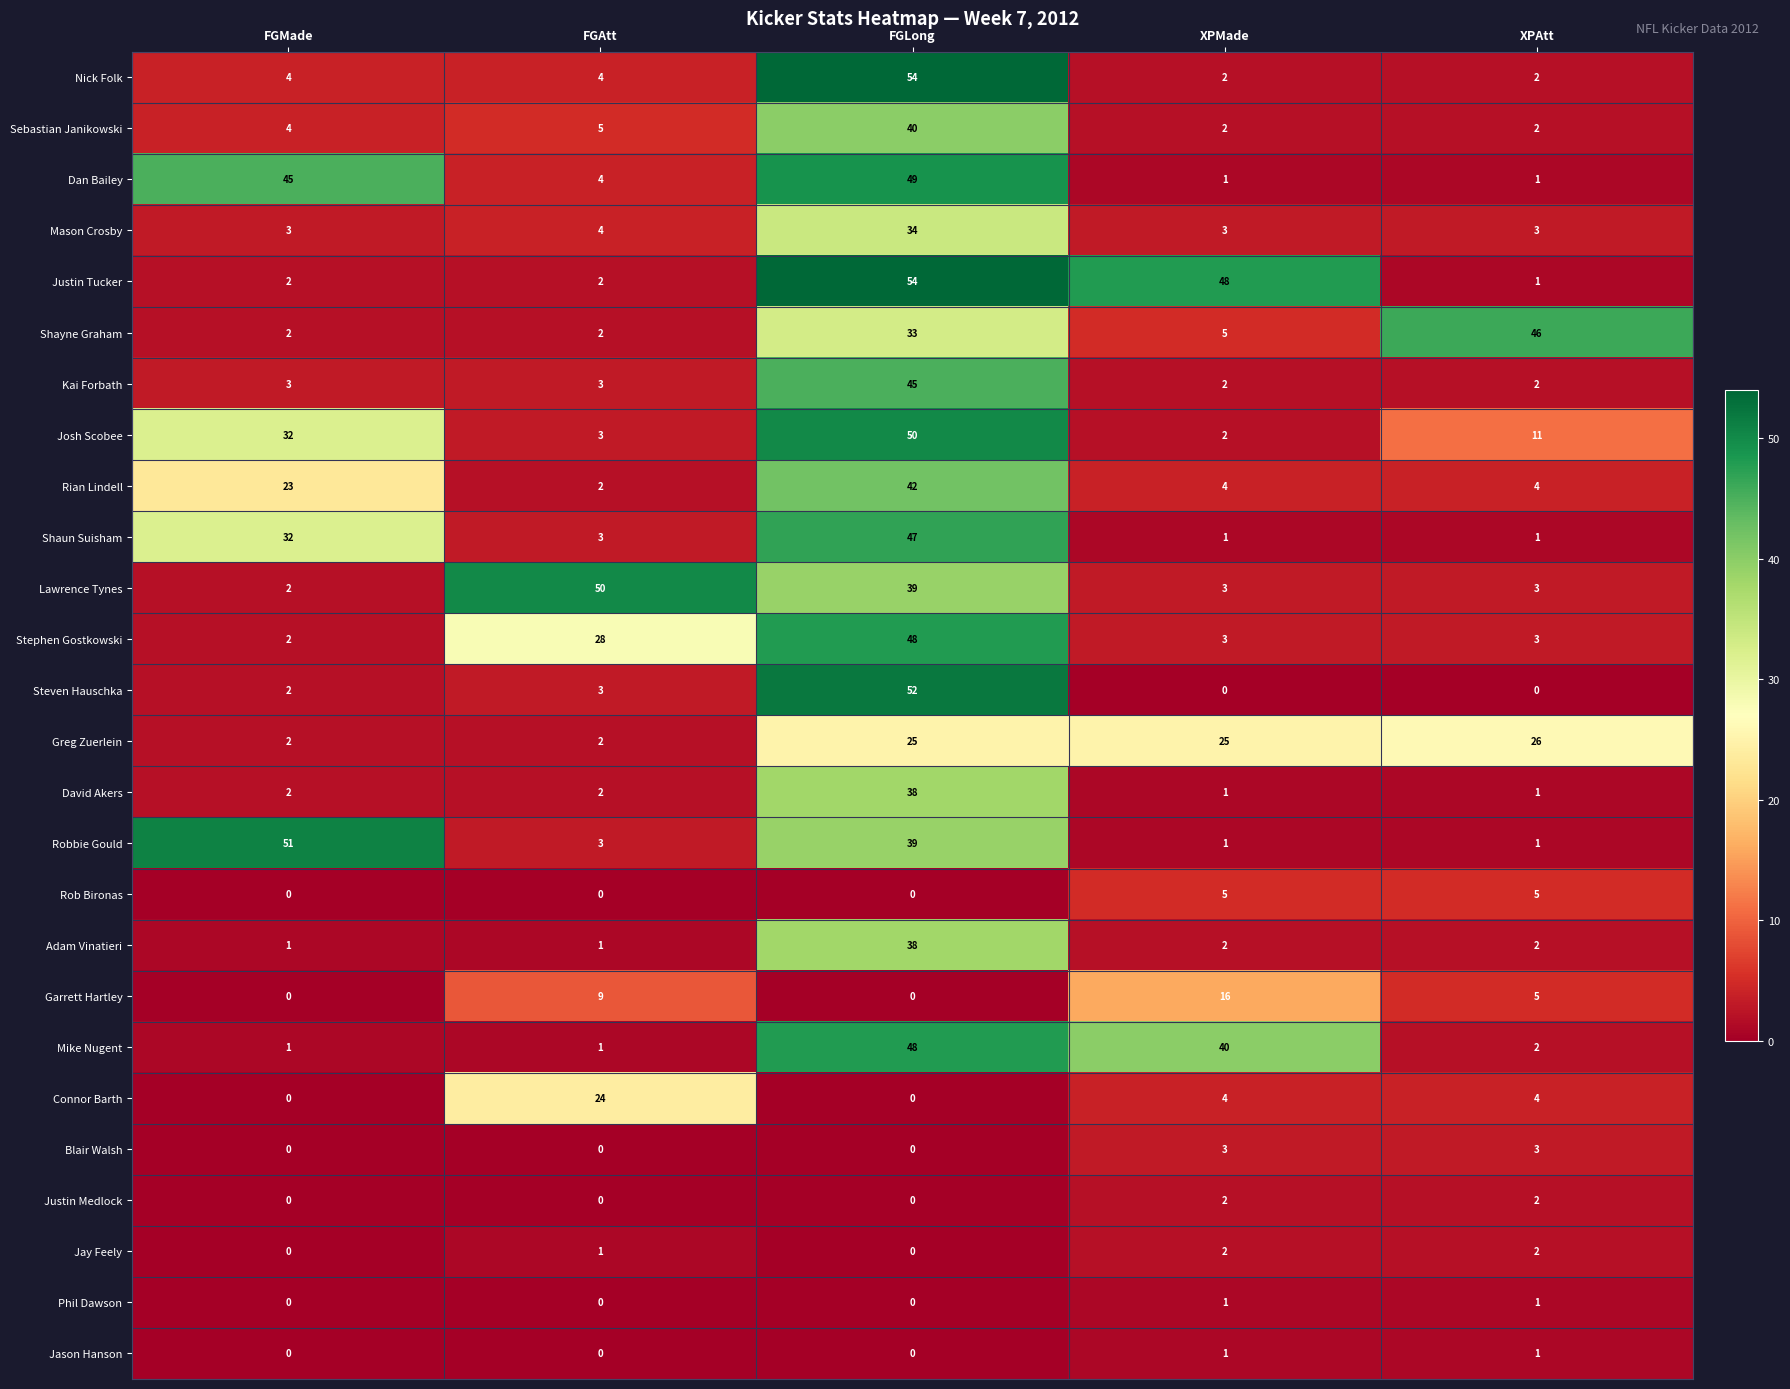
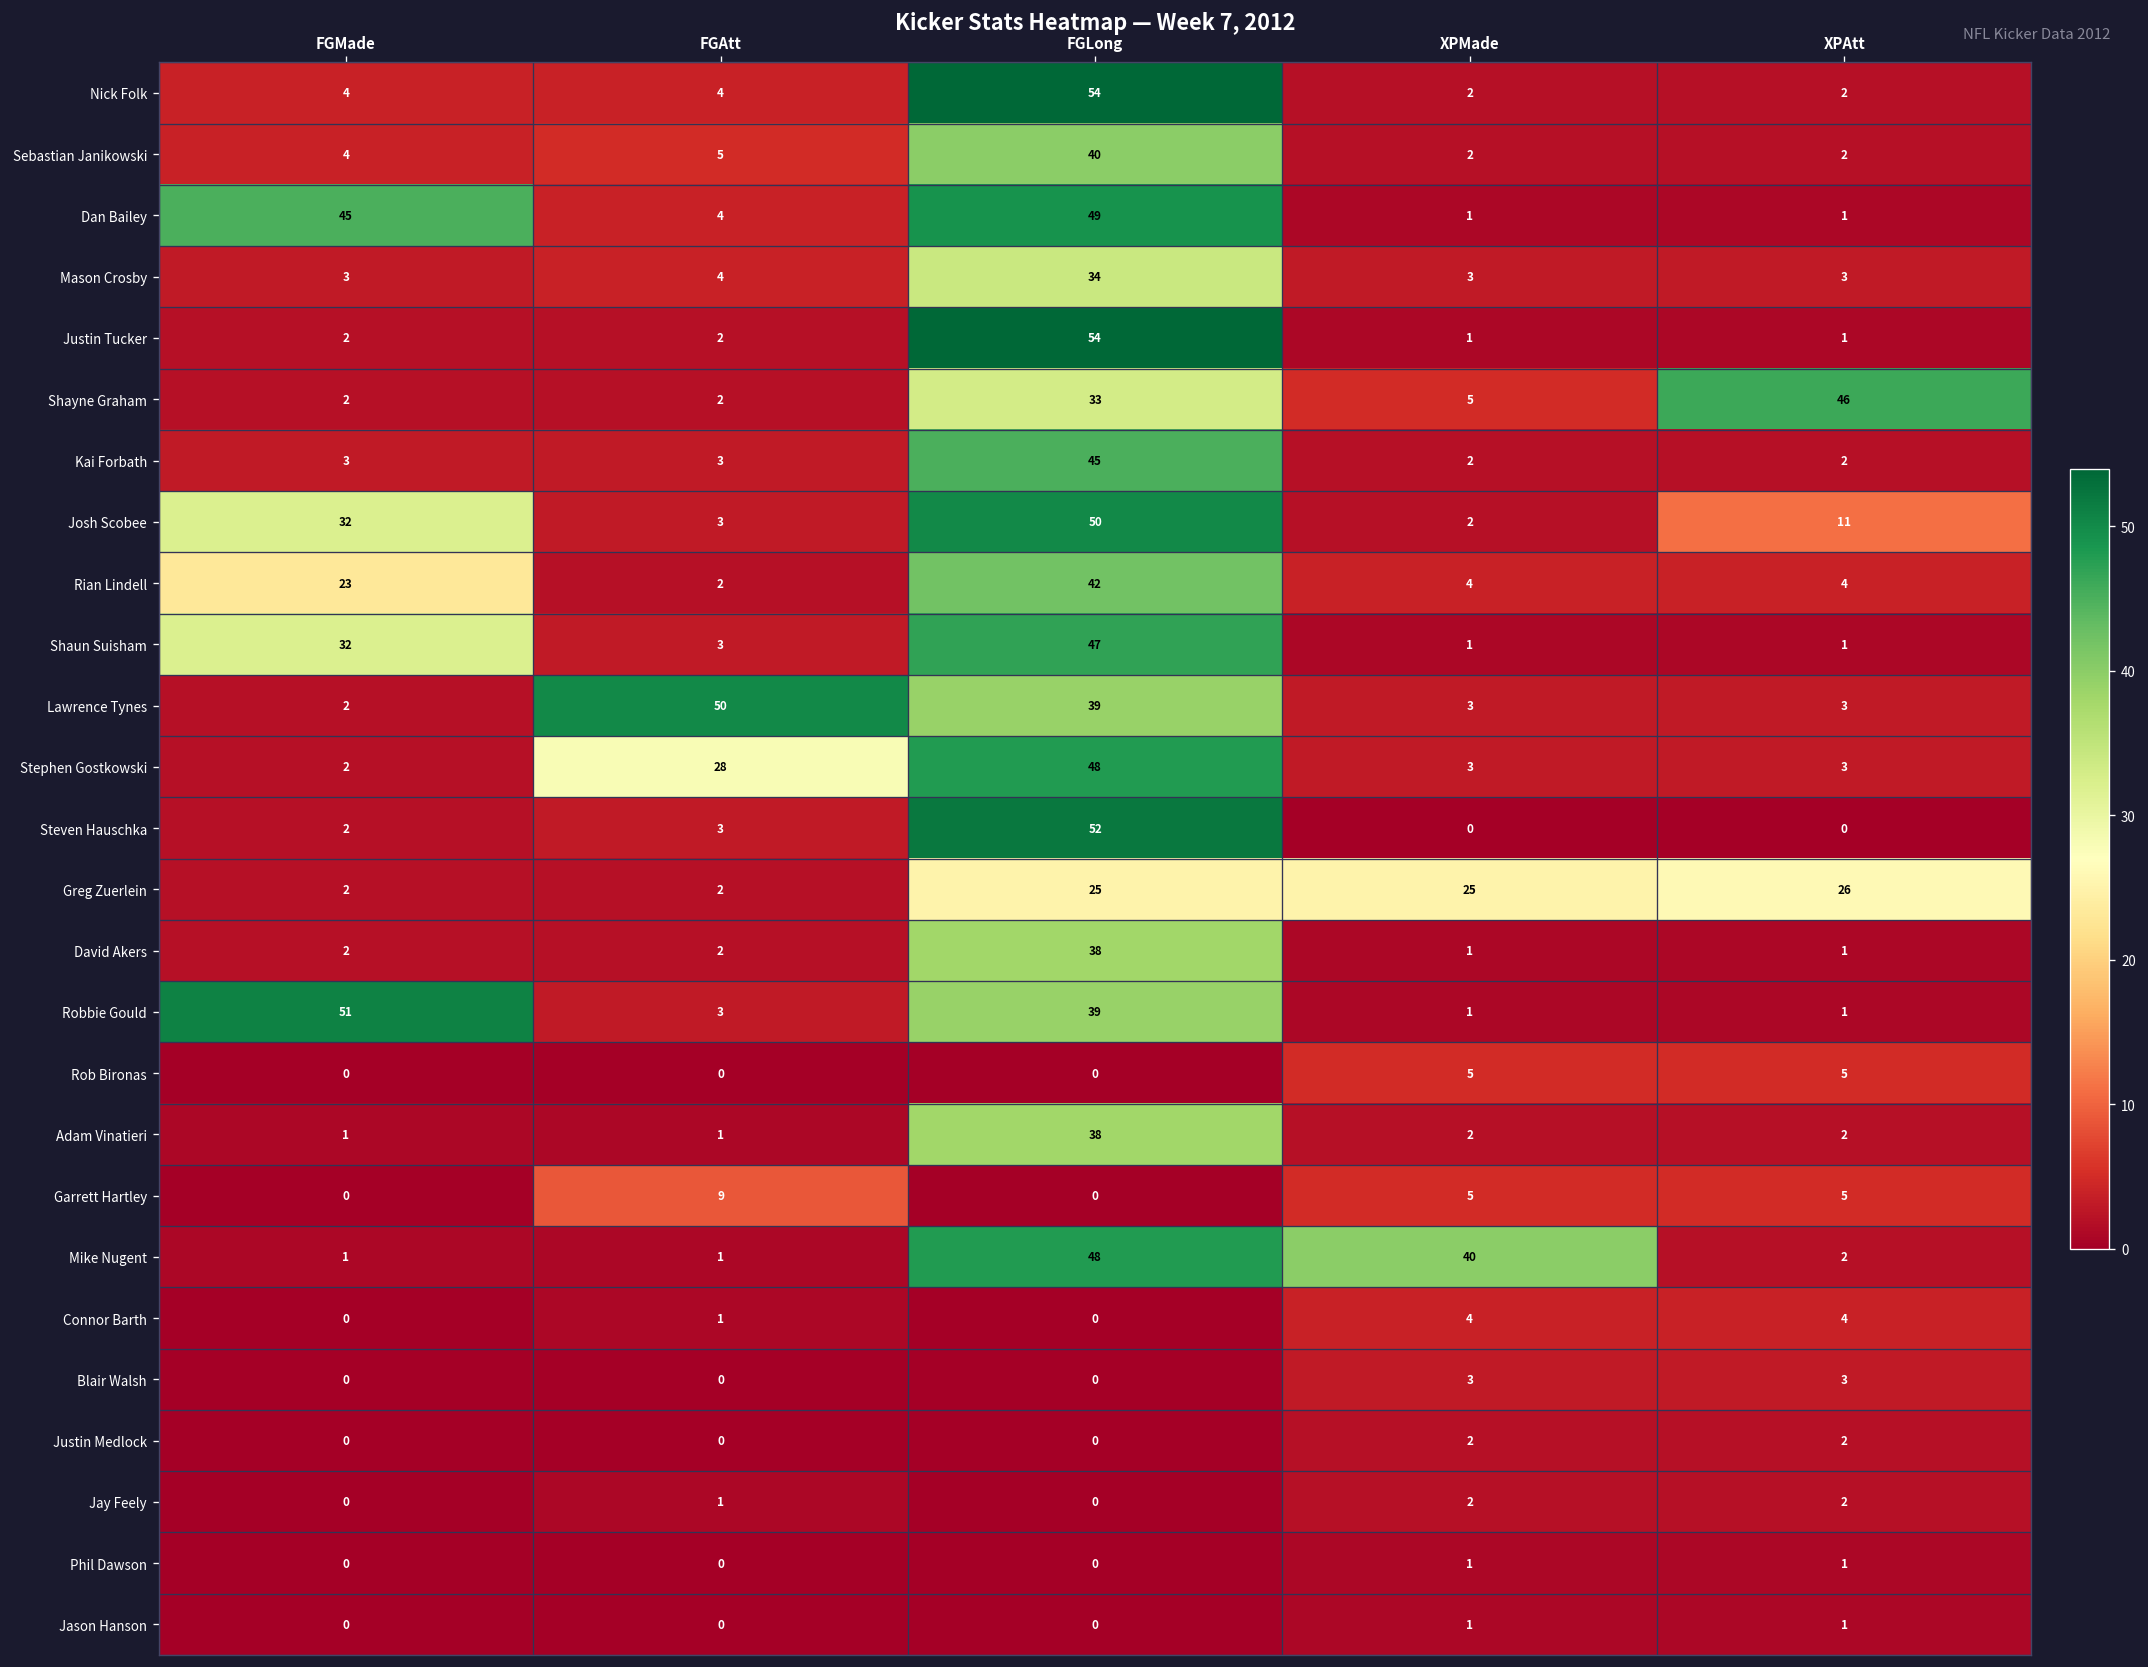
Justin Tucker, XPMade: 48 -> 1
Garrett Hartley, XPMade: 16 -> 5
Connor Barth, FGAtt: 24 -> 1
